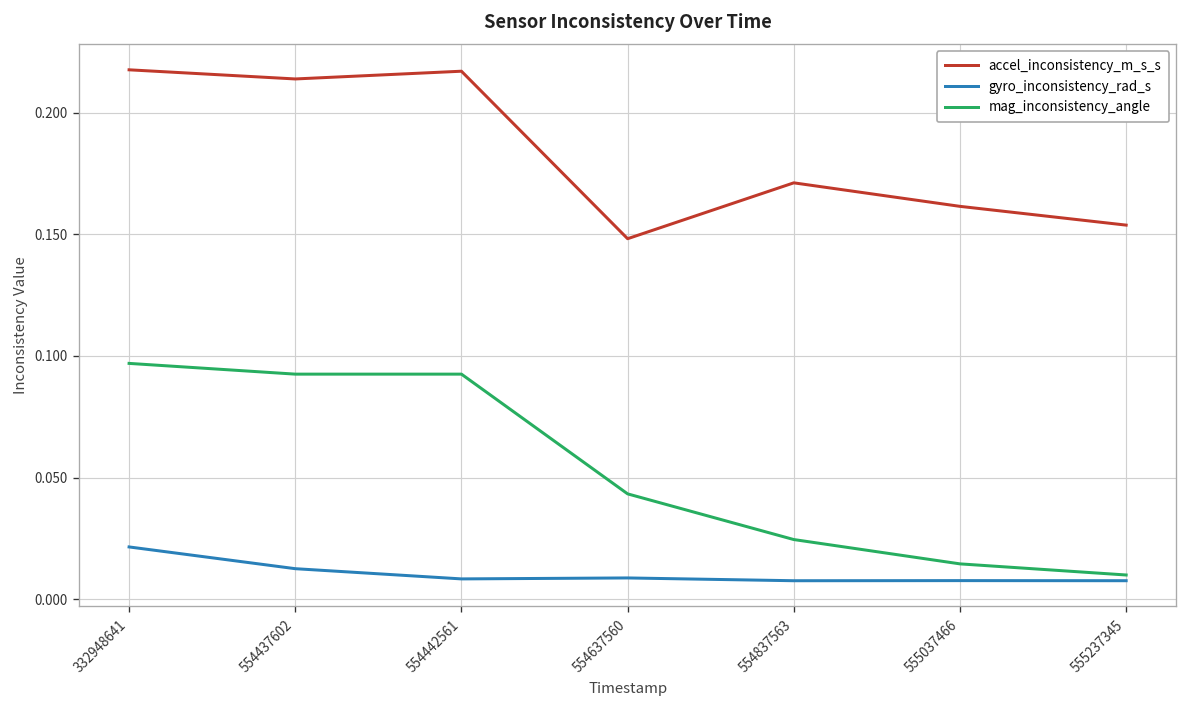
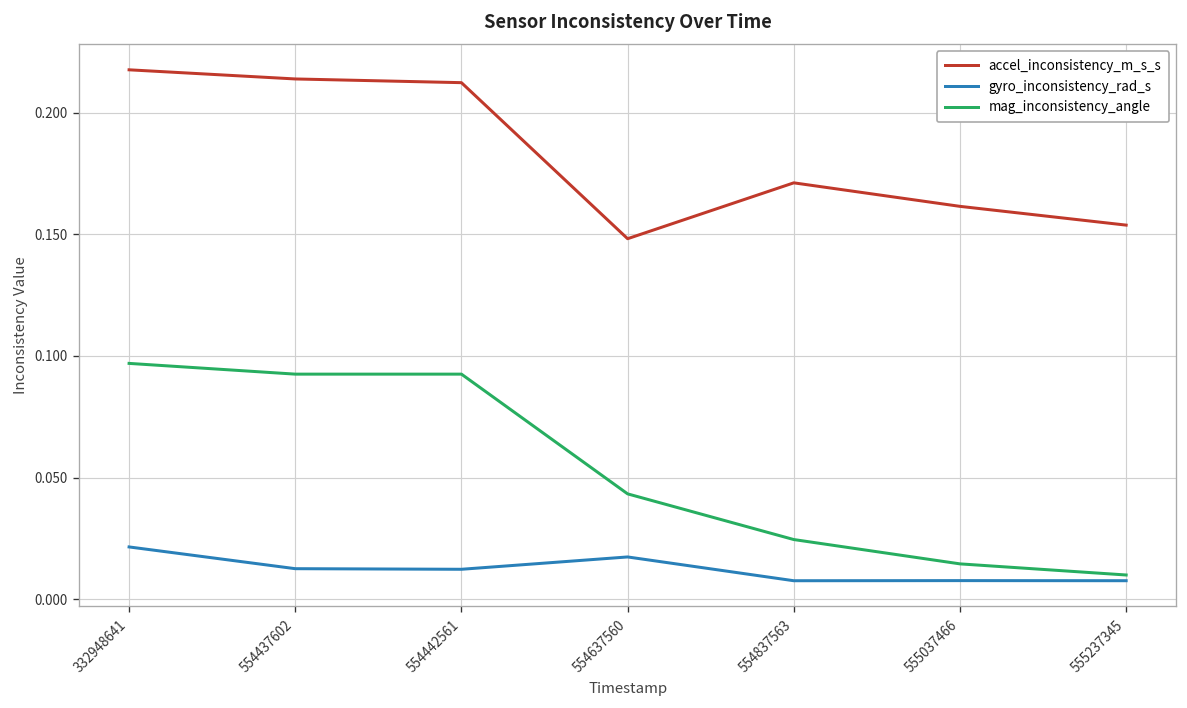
accel_inconsistency_m_s_s, 554442561: 0.217 -> 0.212
gyro_inconsistency_rad_s, 554442561: 0.008 -> 0.012
gyro_inconsistency_rad_s, 554637560: 0.009 -> 0.017
